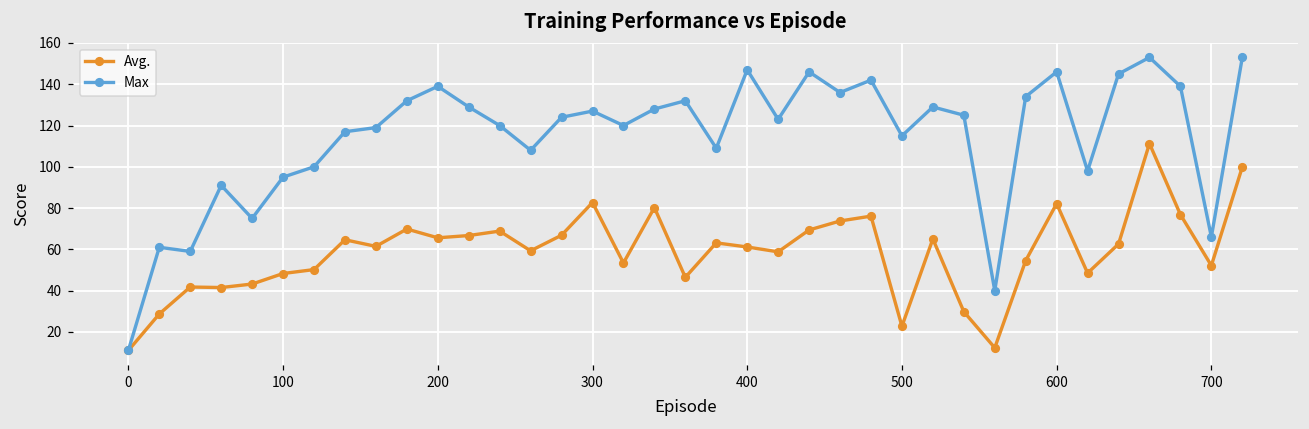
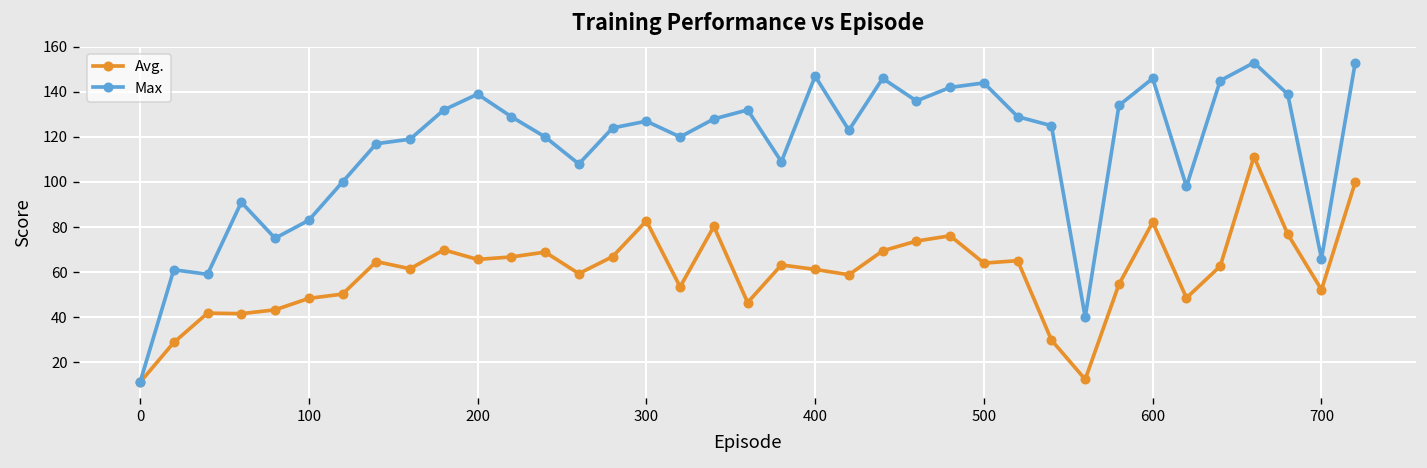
Max, 100: 95 -> 83
Avg., 500: 23 -> 64
Max, 500: 115 -> 144
